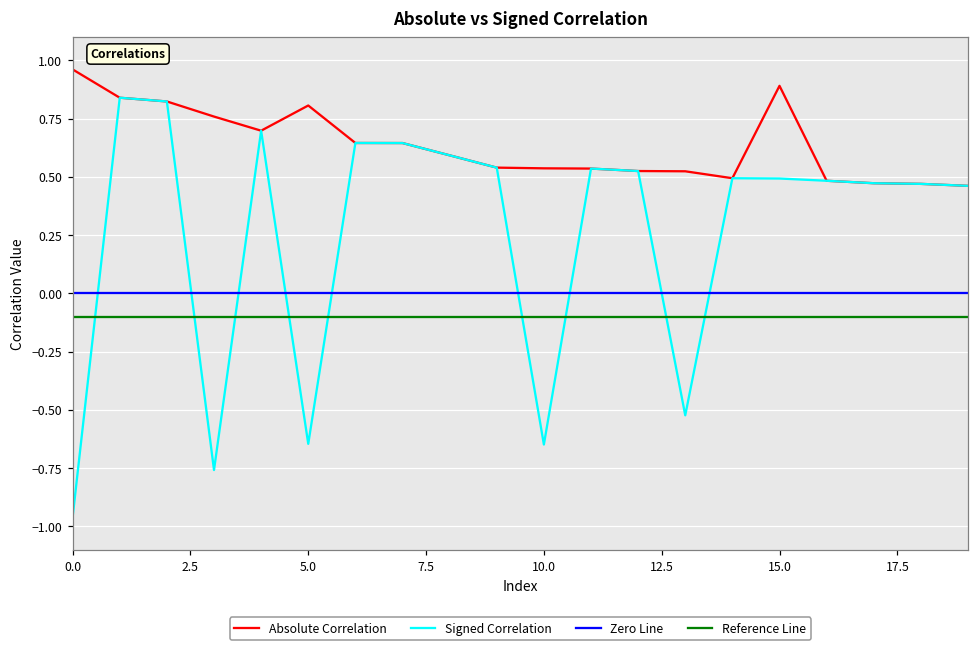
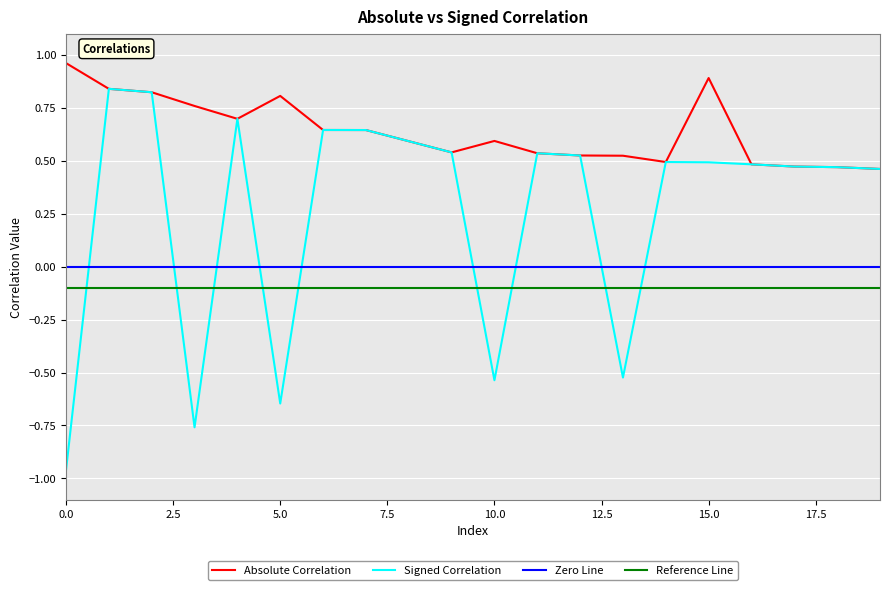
Absolute Correlation, 10.0: 0.54 -> 0.59
Signed Correlation, 10.0: -0.65 -> -0.54
